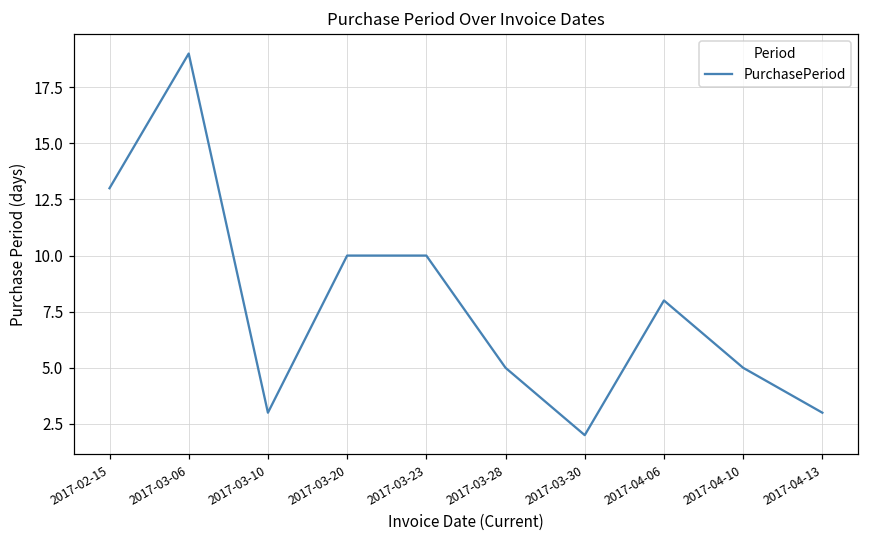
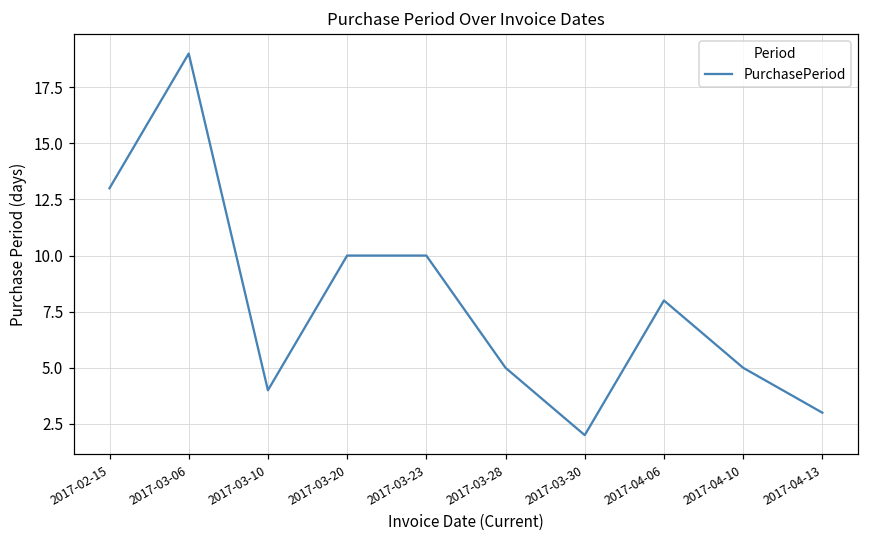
2017-03-10: 3 -> 4
